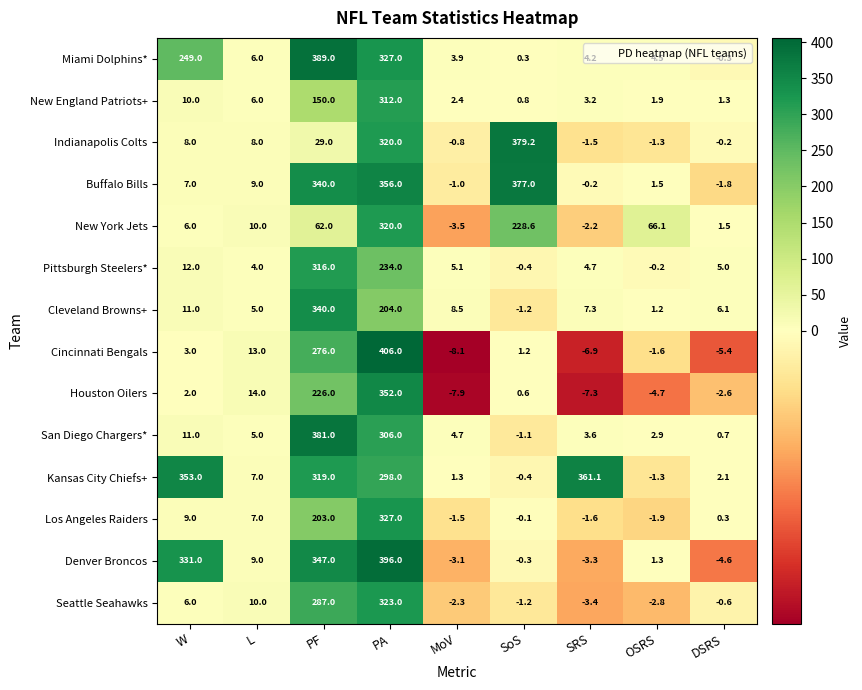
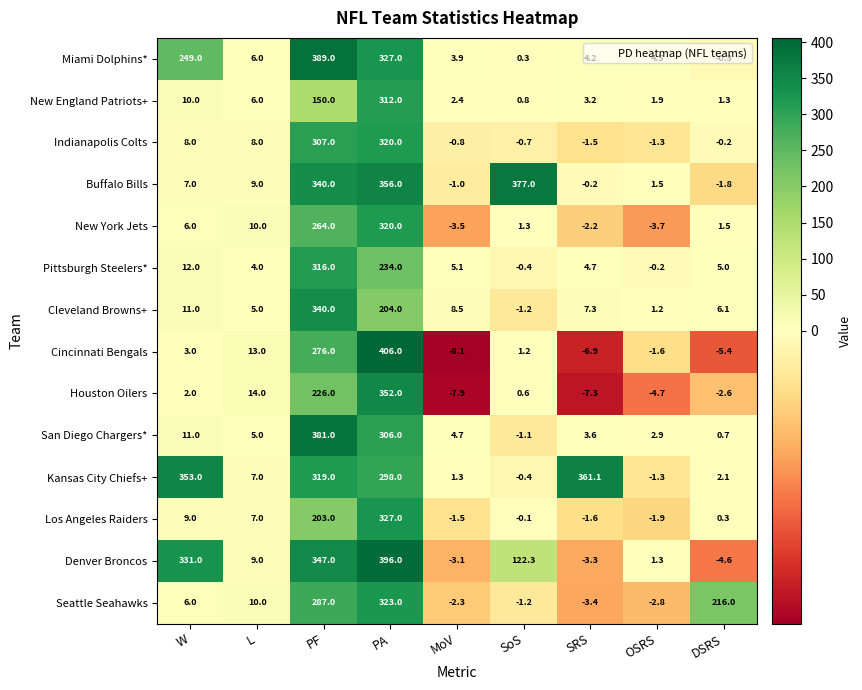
Indianapolis Colts, PF: 29.0 -> 307.0
Indianapolis Colts, SoS: 379.2 -> -0.7
New York Jets, PF: 62.0 -> 264.0
New York Jets, SoS: 228.6 -> 1.3
New York Jets, OSRS: 66.1 -> -3.7
Denver Broncos, SoS: -0.3 -> 122.3
Seattle Seahawks, DSRS: -0.6 -> 216.0
